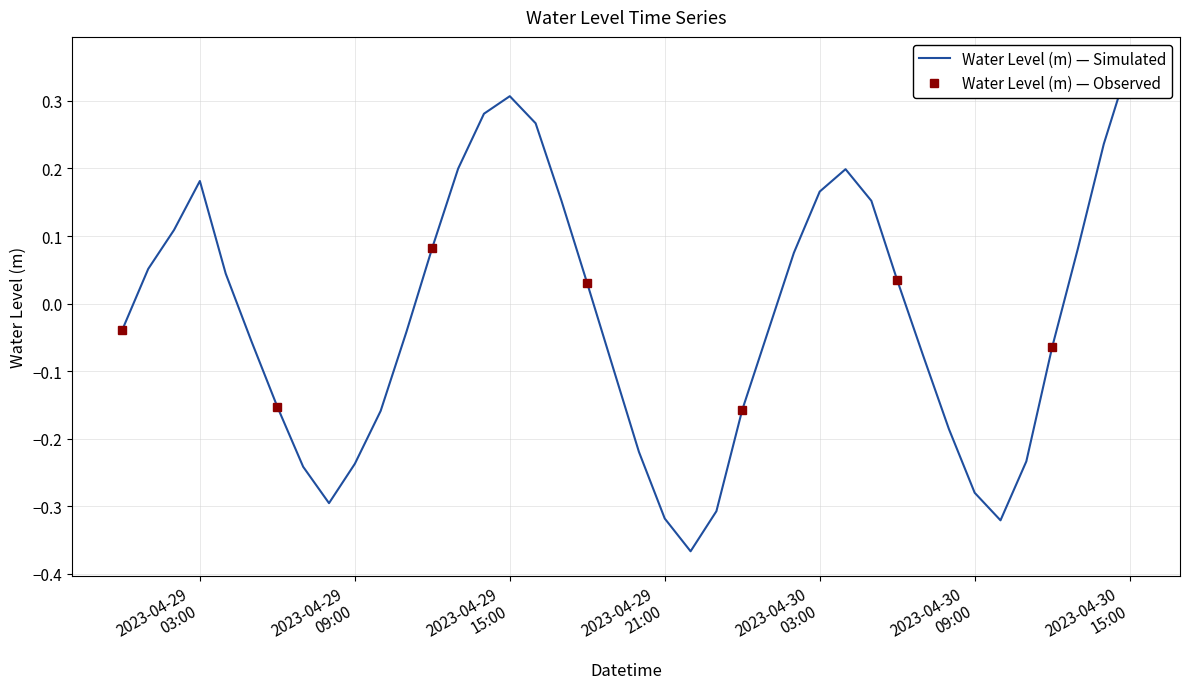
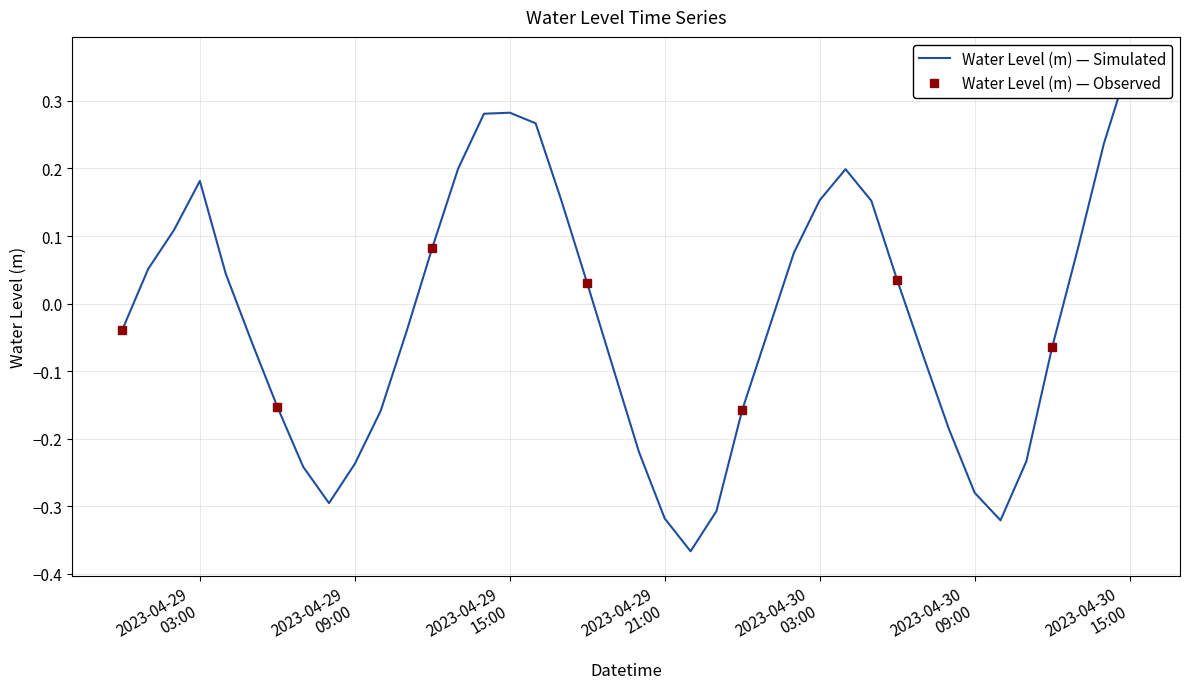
Water Level (m) — Simulated, 2023-04-29 15:00: 0.31 -> 0.28
Water Level (m) — Simulated, 2023-04-30 03:00: 0.17 -> 0.15
